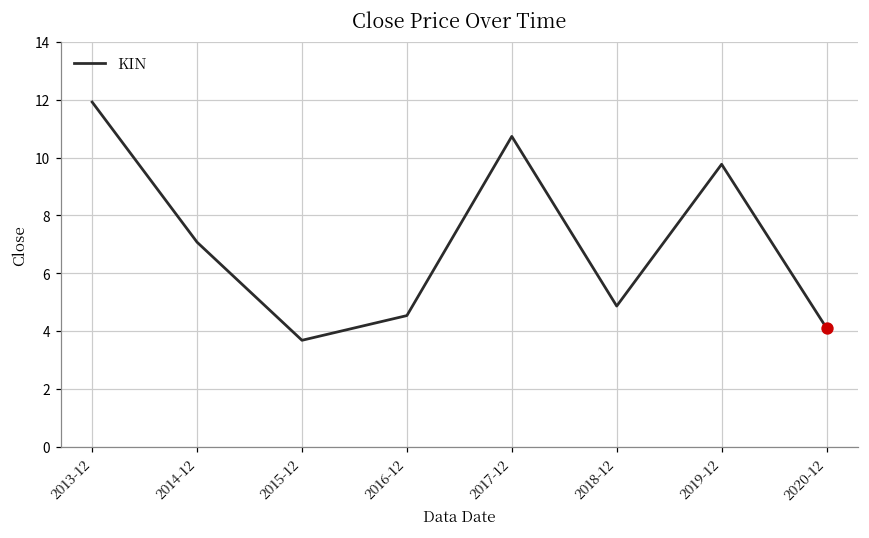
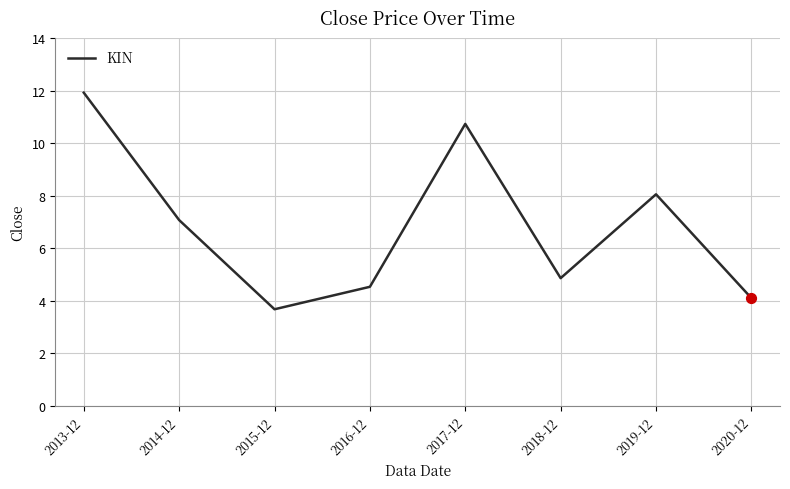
KIN, 2019-12: 9.8 -> 8.1
